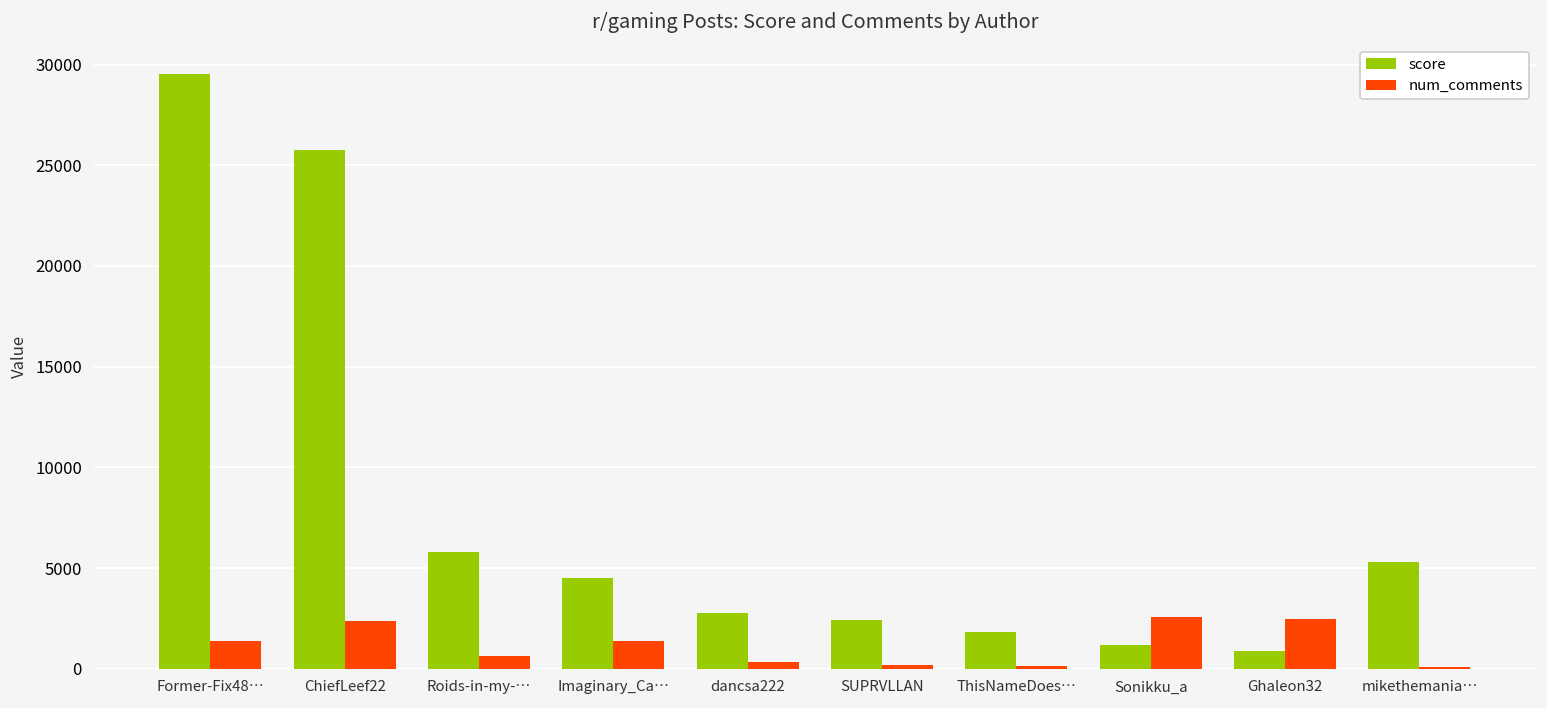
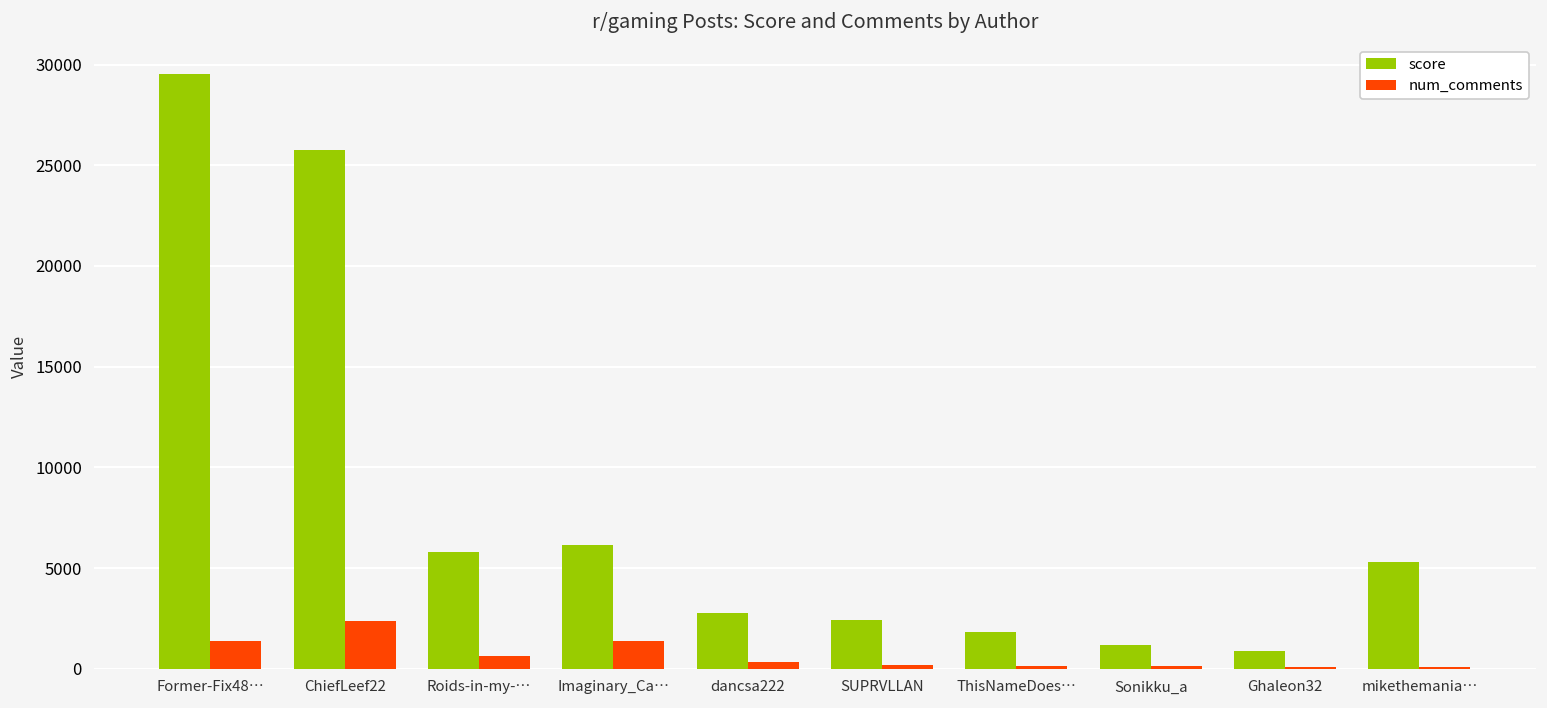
score, Imaginary_Ca…: 4500 -> 6100
num_comments, Sonikku_a: 2600 -> 100
num_comments, Ghaleon32: 2500 -> 100
